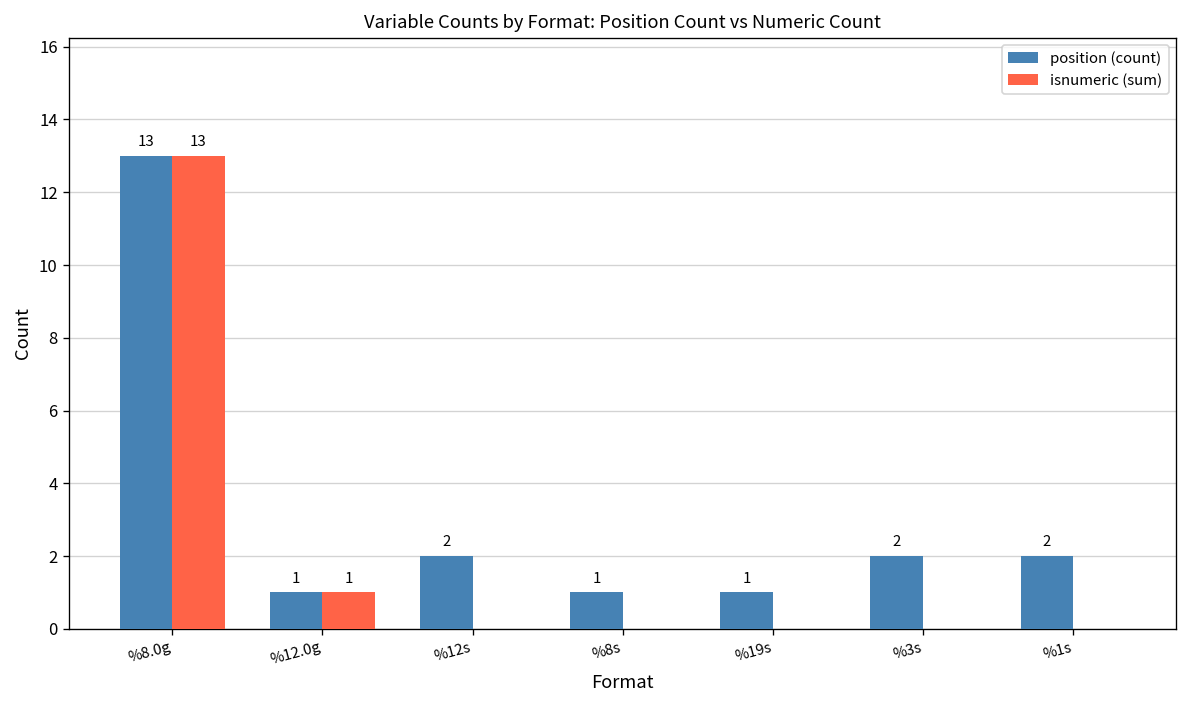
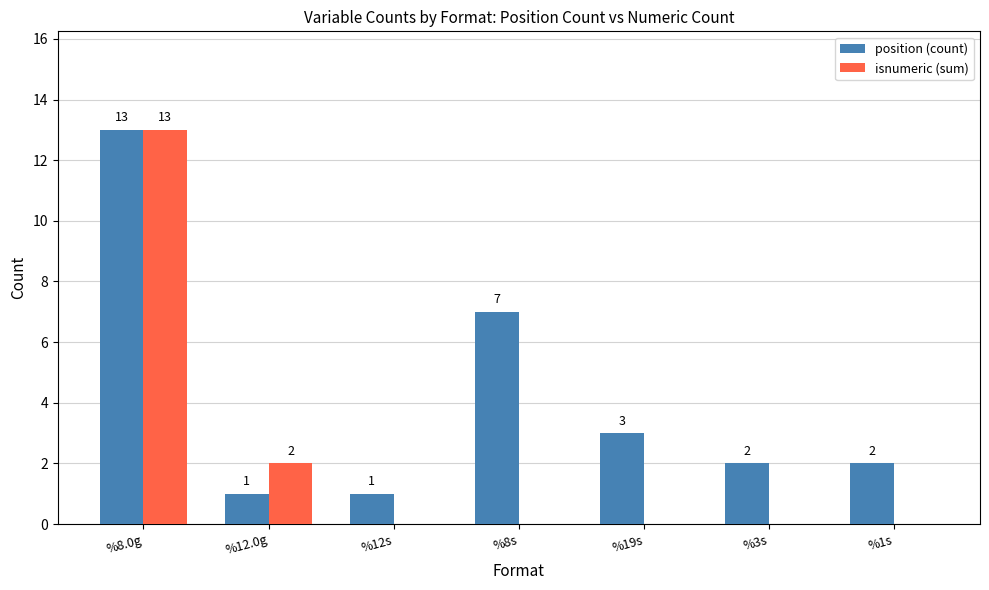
isnumeric (sum), %12.0g: 1 -> 2
position (count), %12s: 2 -> 1
position (count), %8s: 1 -> 7
position (count), %19s: 1 -> 3
